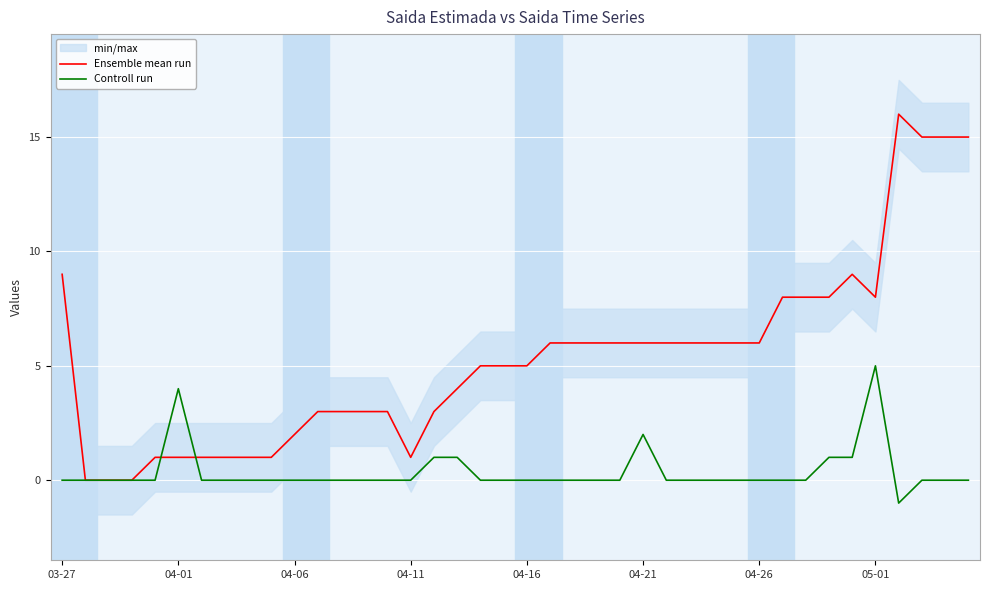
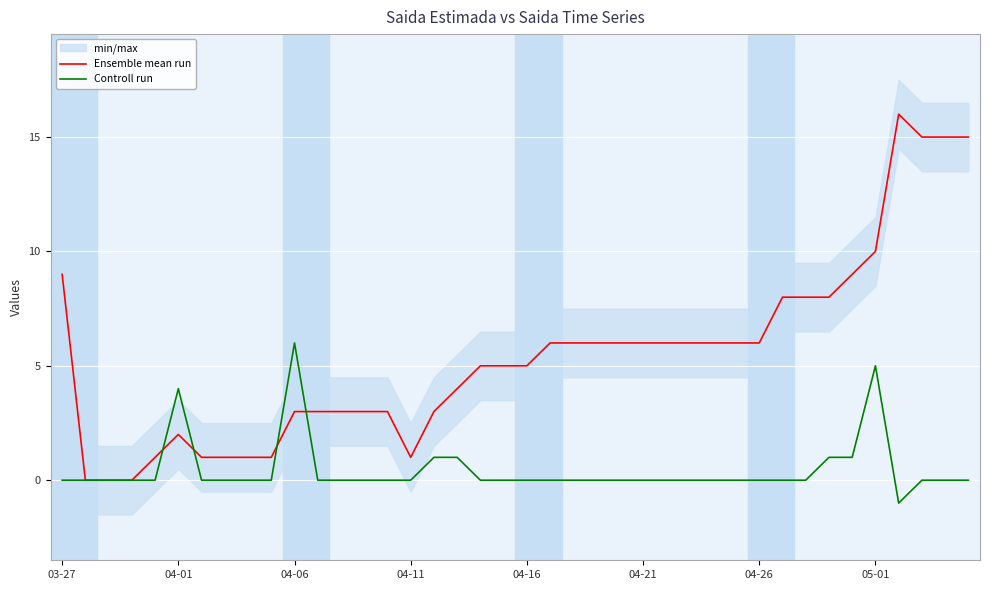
Ensemble mean run, 04-01: 1 -> 2
Ensemble mean run, 04-06: 2 -> 3
Controll run, 04-06: 0 -> 6
Controll run, 04-21: 2 -> 0
Ensemble mean run, 05-01: 8 -> 10
